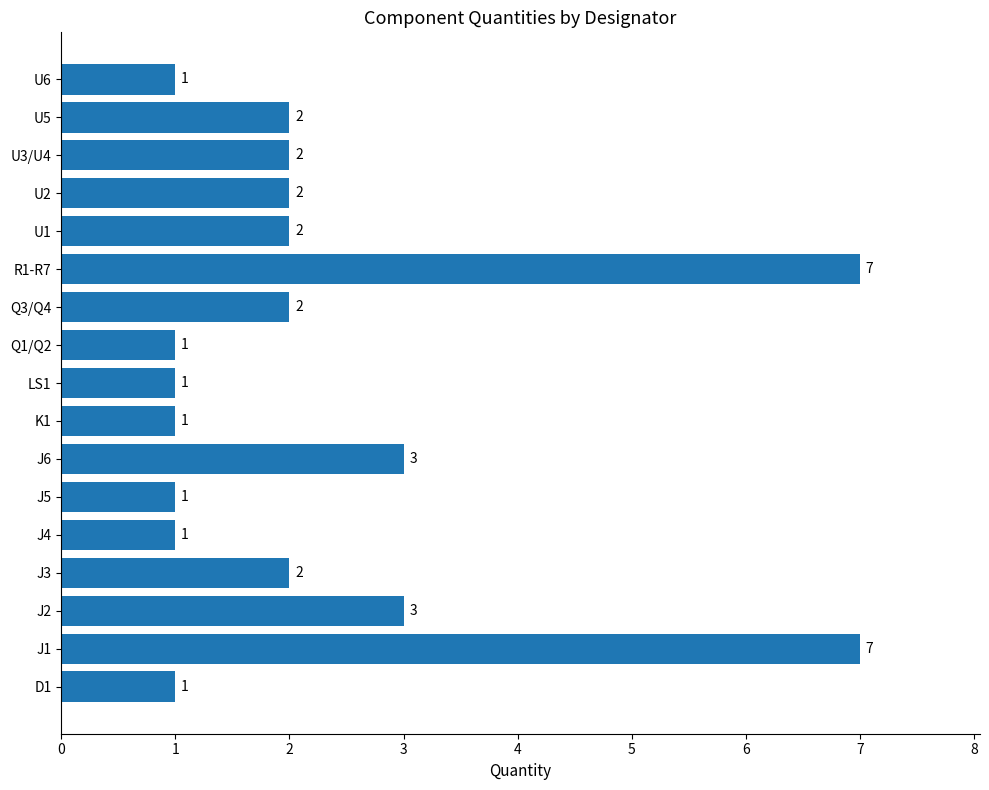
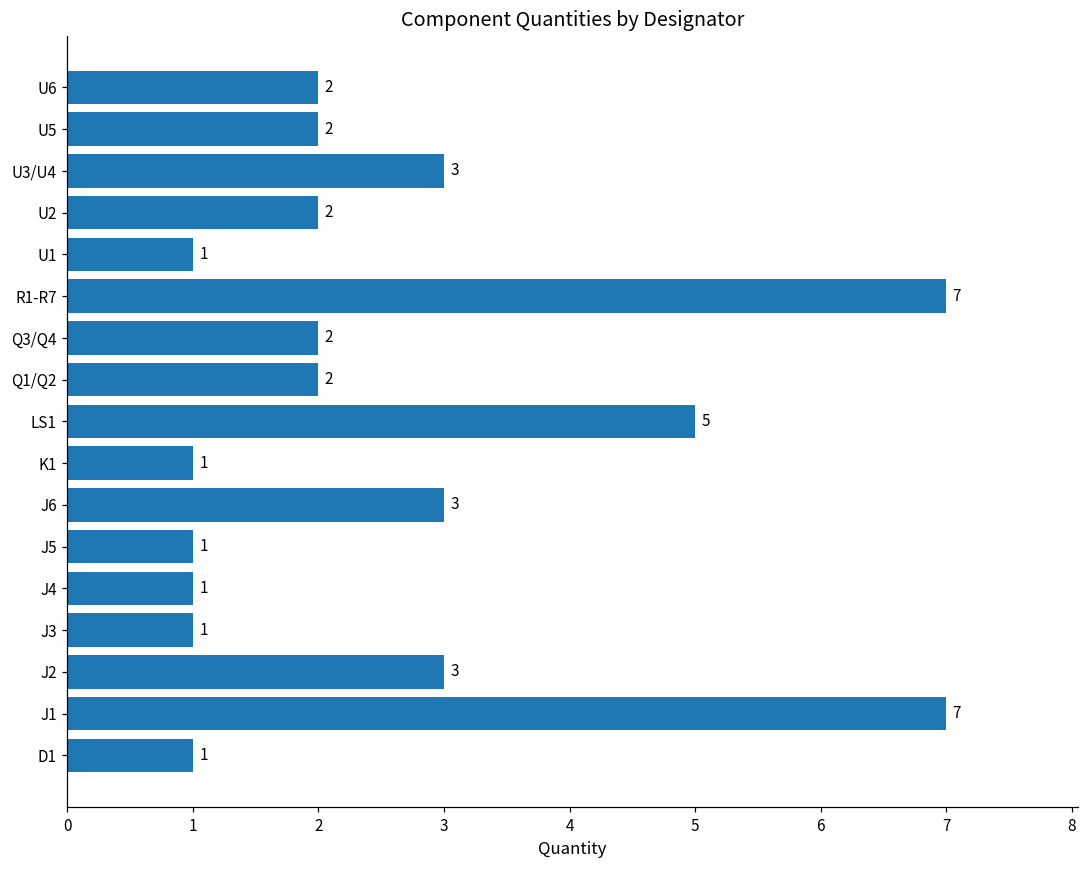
U6: 1 -> 2
U3/U4: 2 -> 3
U1: 2 -> 1
Q1/Q2: 1 -> 2
LS1: 1 -> 5
J3: 2 -> 1
